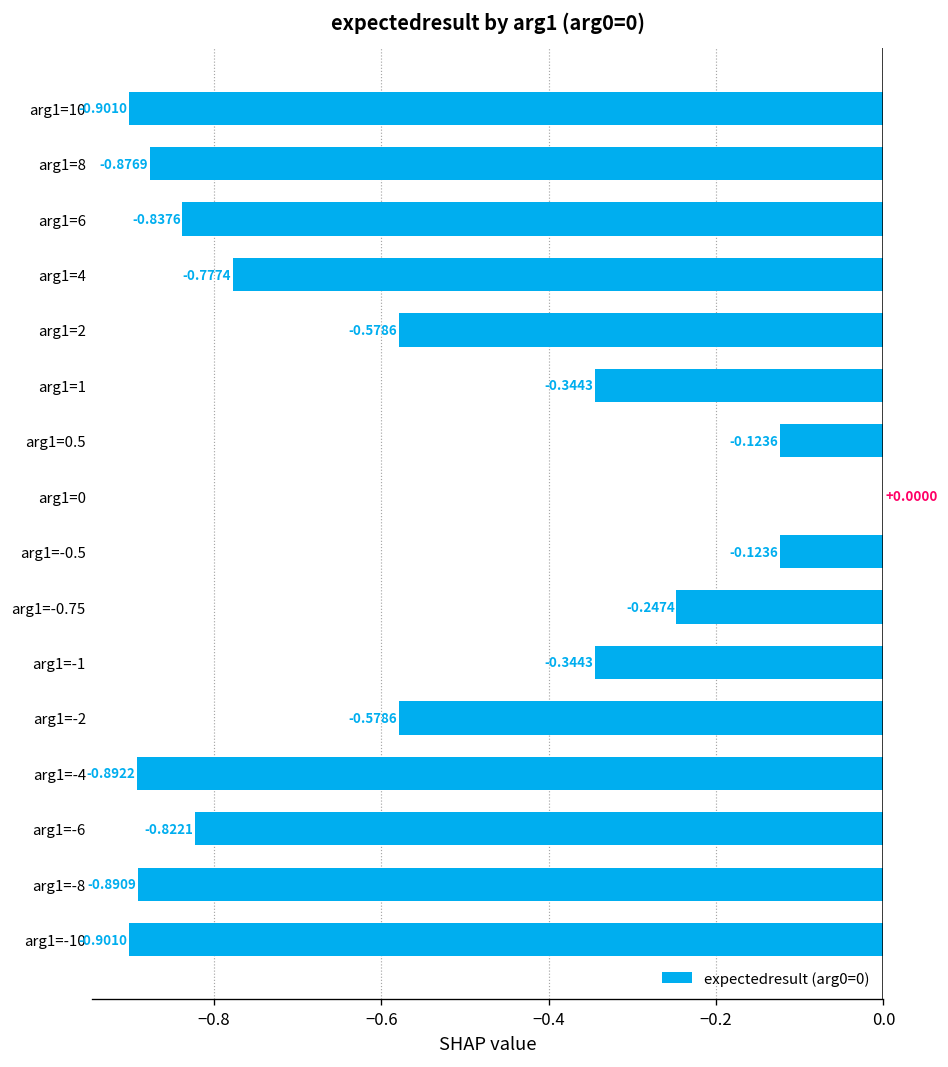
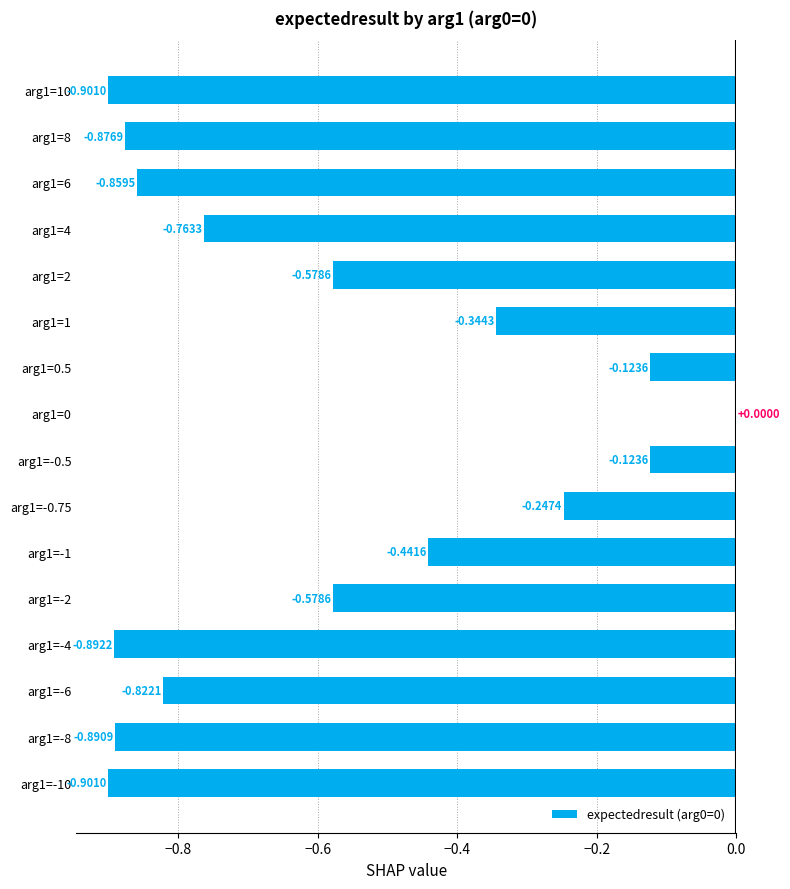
arg1=6: -0.8376 -> -0.8595
arg1=4: -0.7774 -> -0.7633
arg1=-1: -0.3443 -> -0.4416
